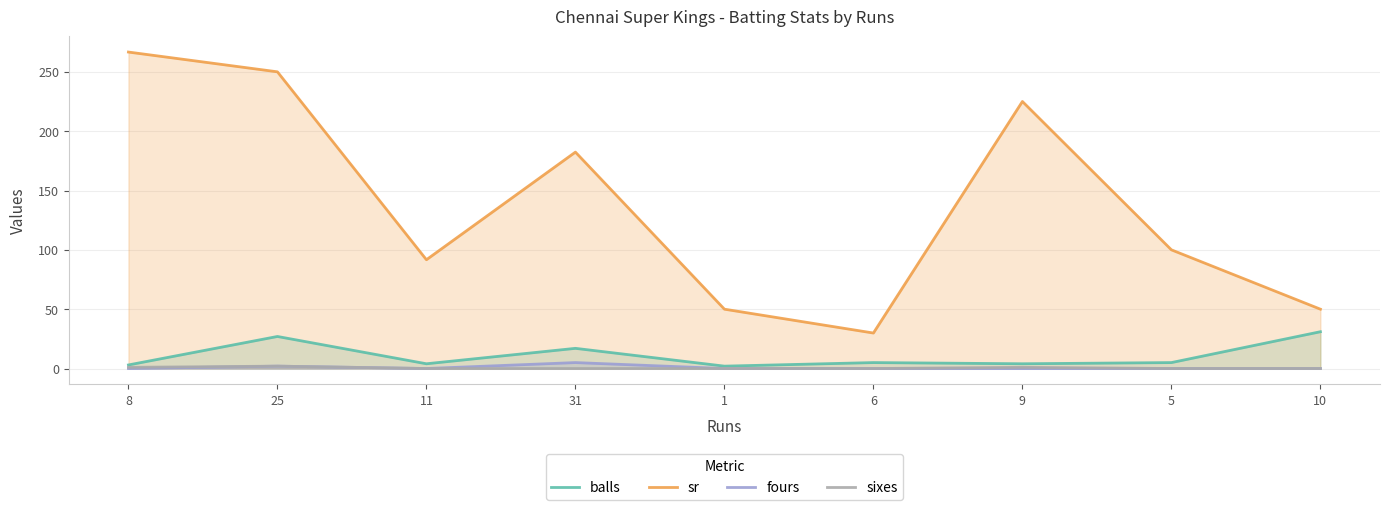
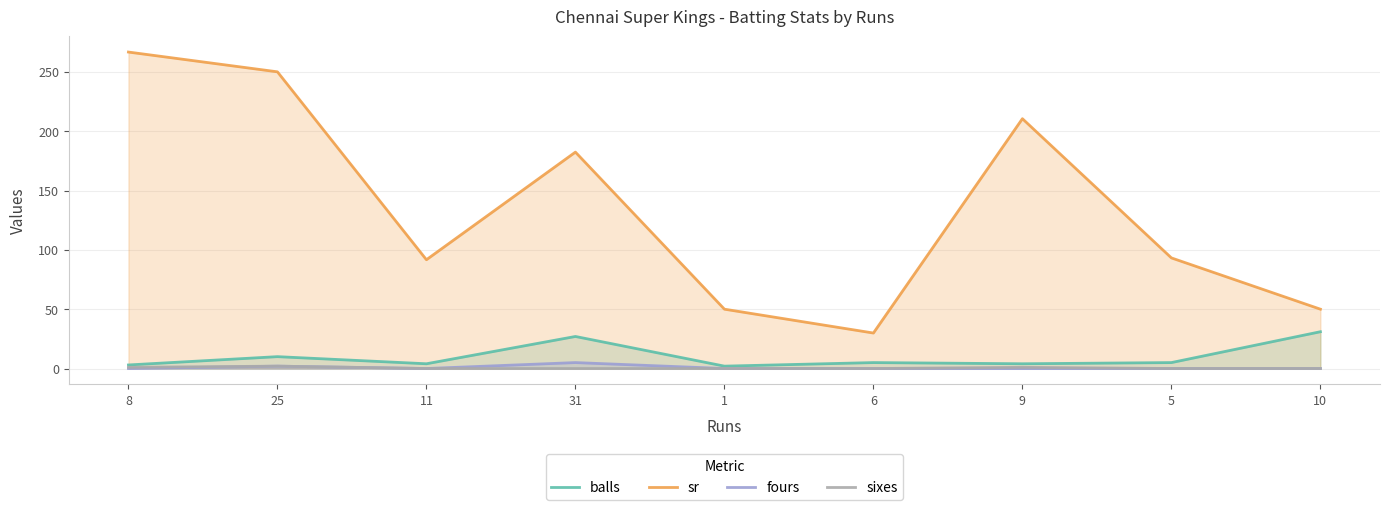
balls, 25: 27 -> 10
balls, 31: 17 -> 27
sr, 9: 225 -> 211
sr, 5: 100 -> 93
